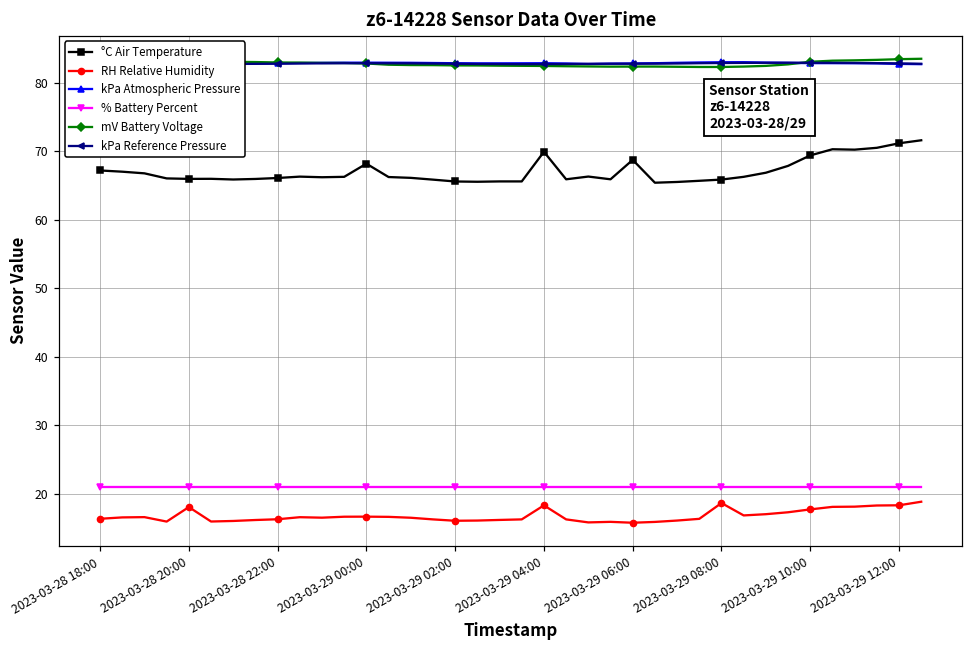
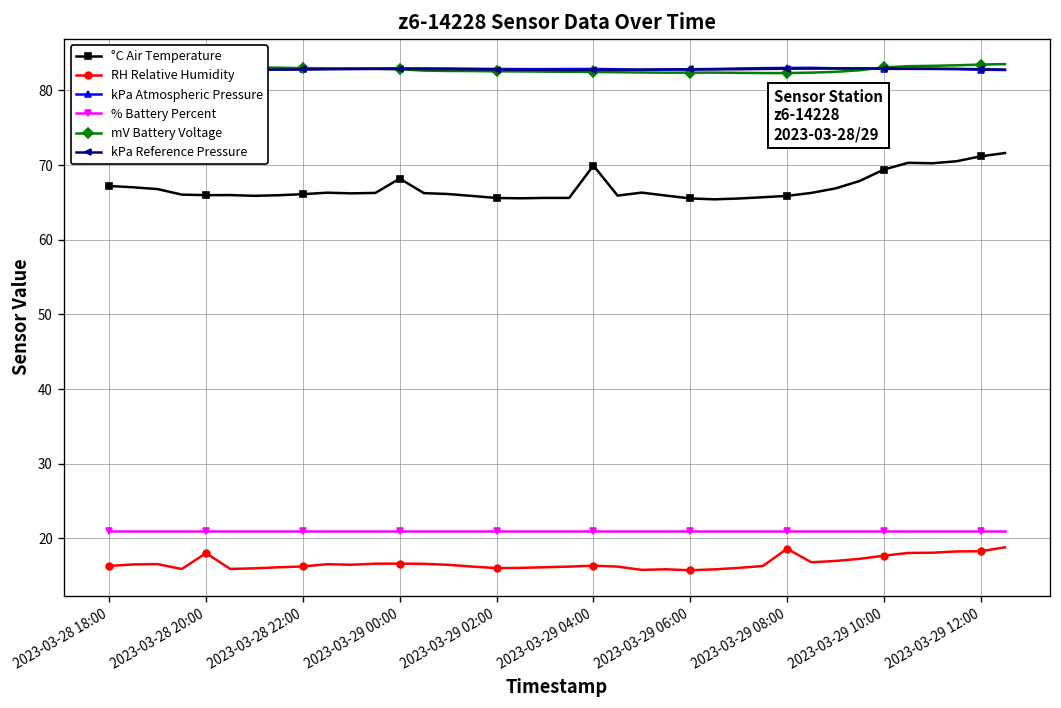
RH Relative Humidity, 2023-03-29 04:00: 18 -> 16
°C Air Temperature, 2023-03-29 06:00: 69 -> 66
